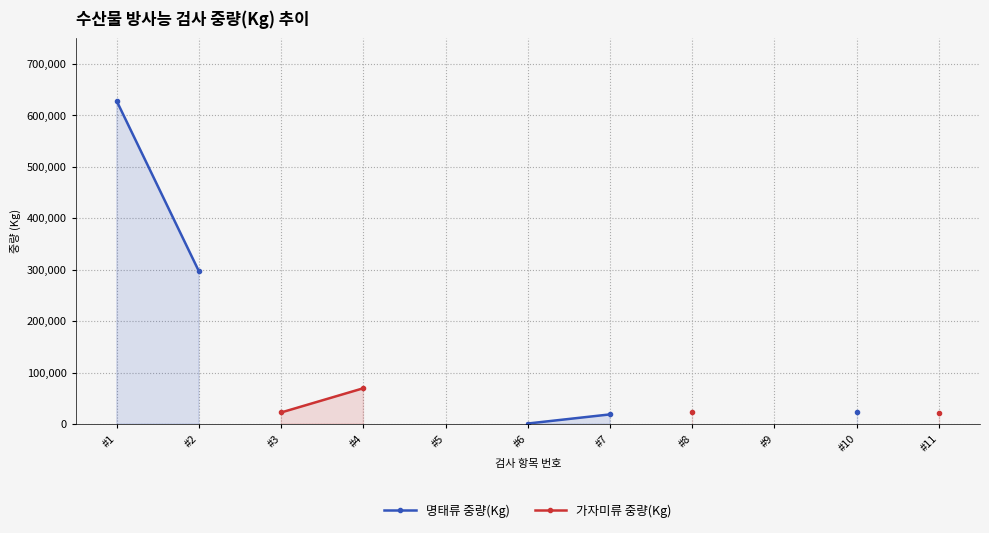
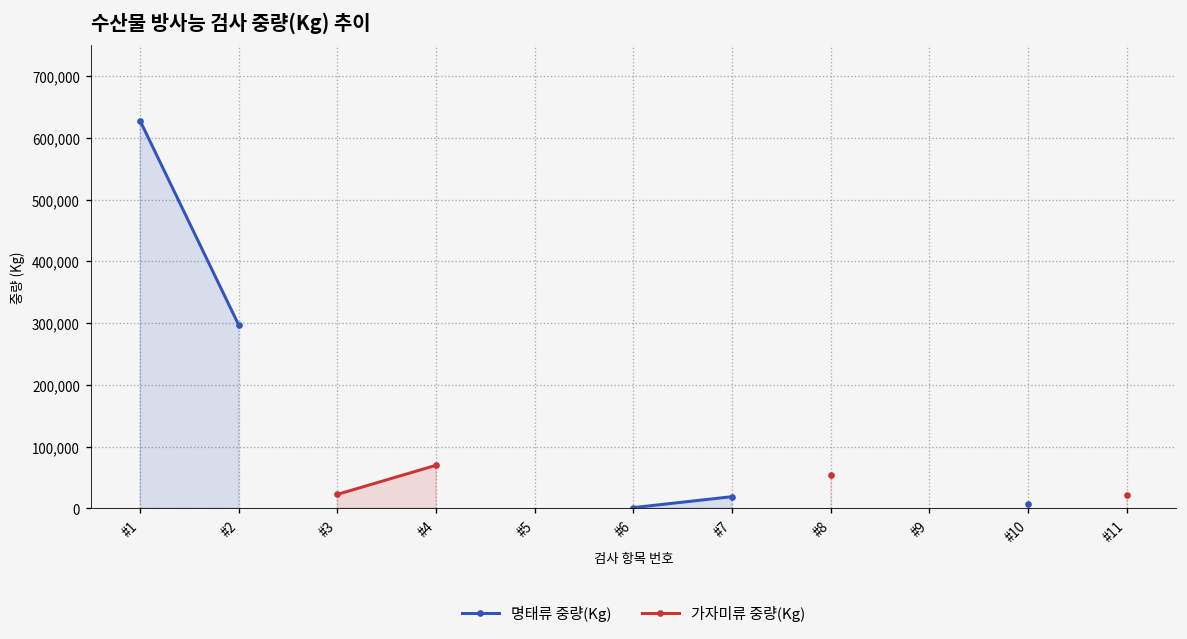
가자미류 중량(Kg), #8: 20,000 -> 50,000
명태류 중량(Kg), #10: 20,000 -> 10,000
